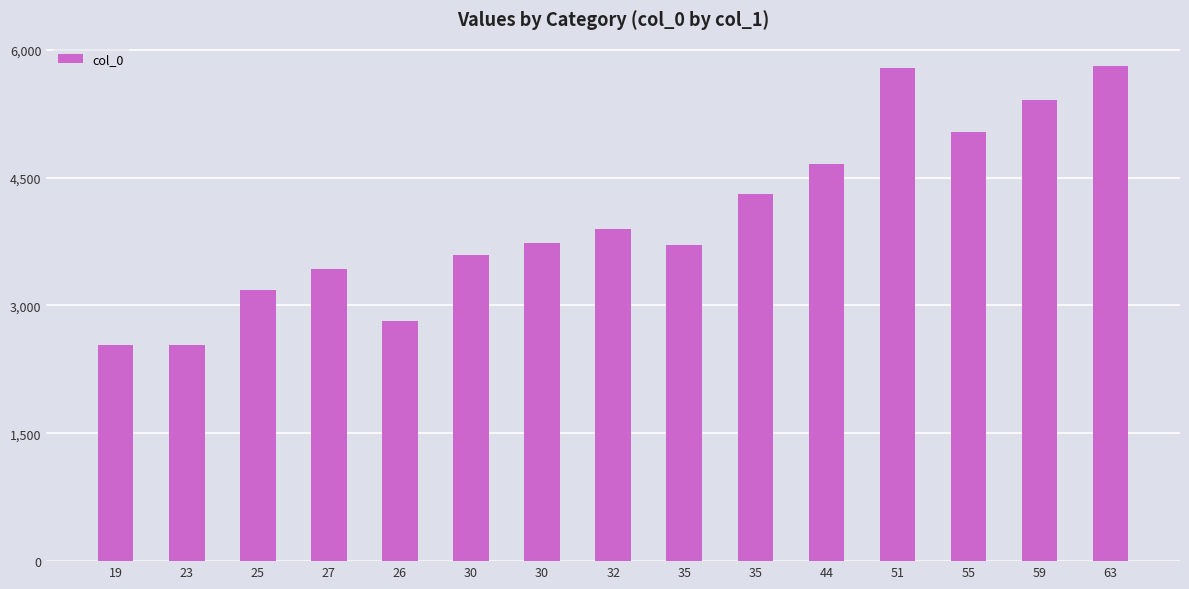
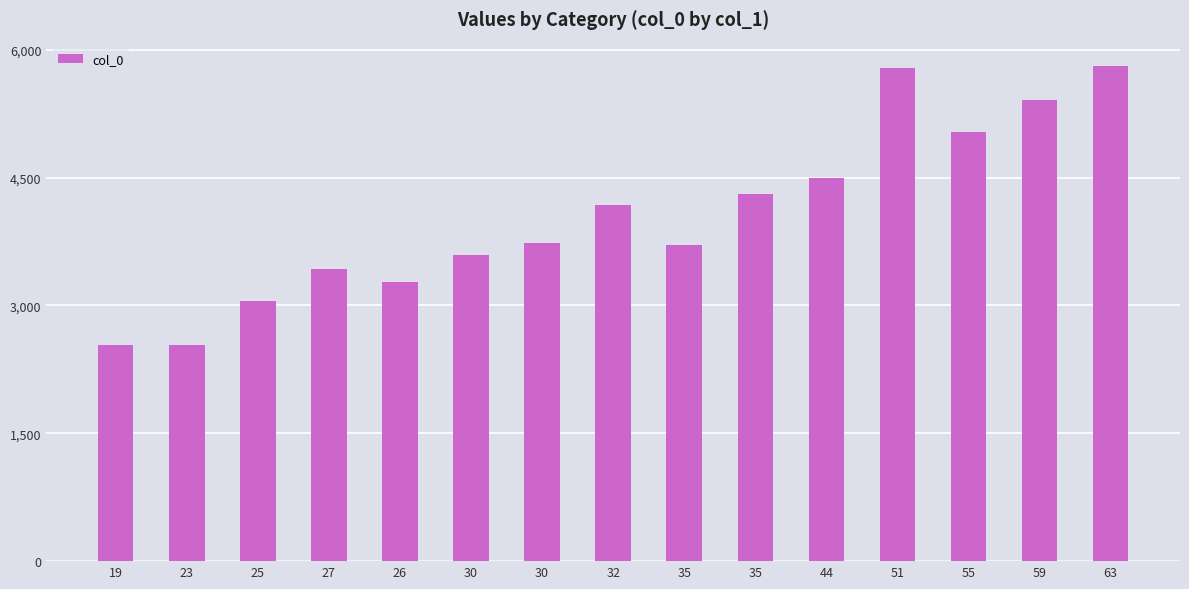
25: 3,200 -> 3,100
26: 2,800 -> 3,300
32: 3,900 -> 4,200
44: 4,700 -> 4,500
